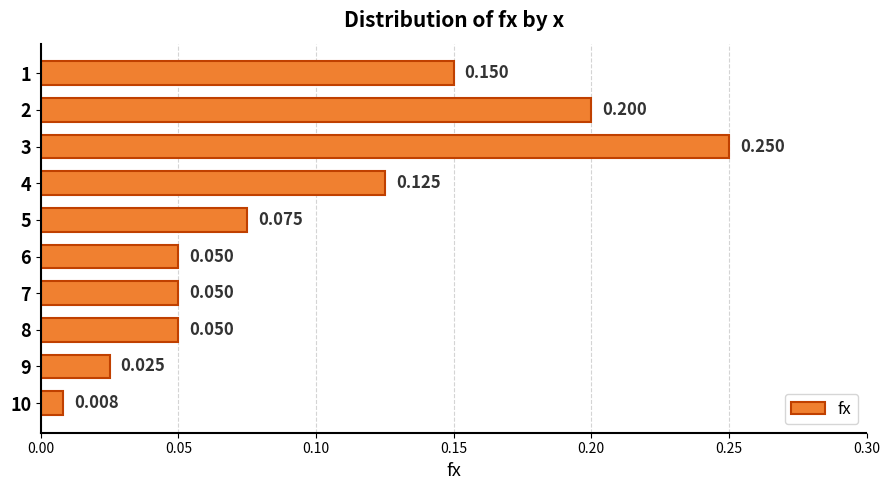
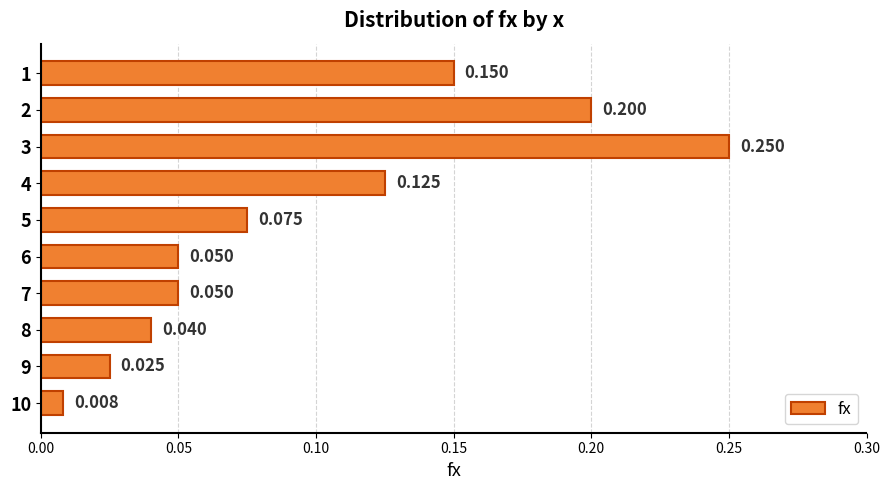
8: 0.050 -> 0.040
